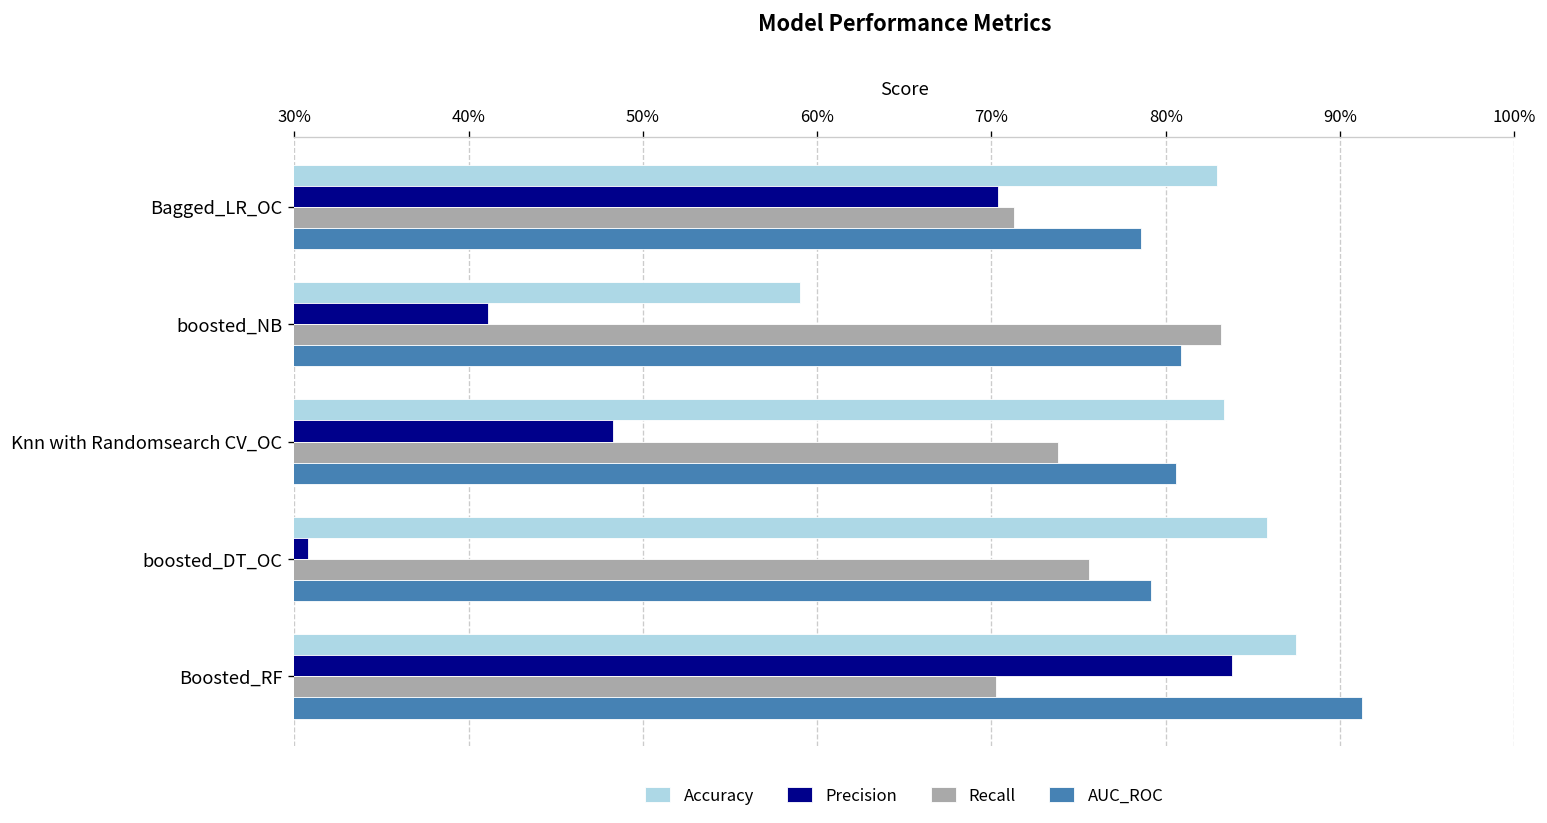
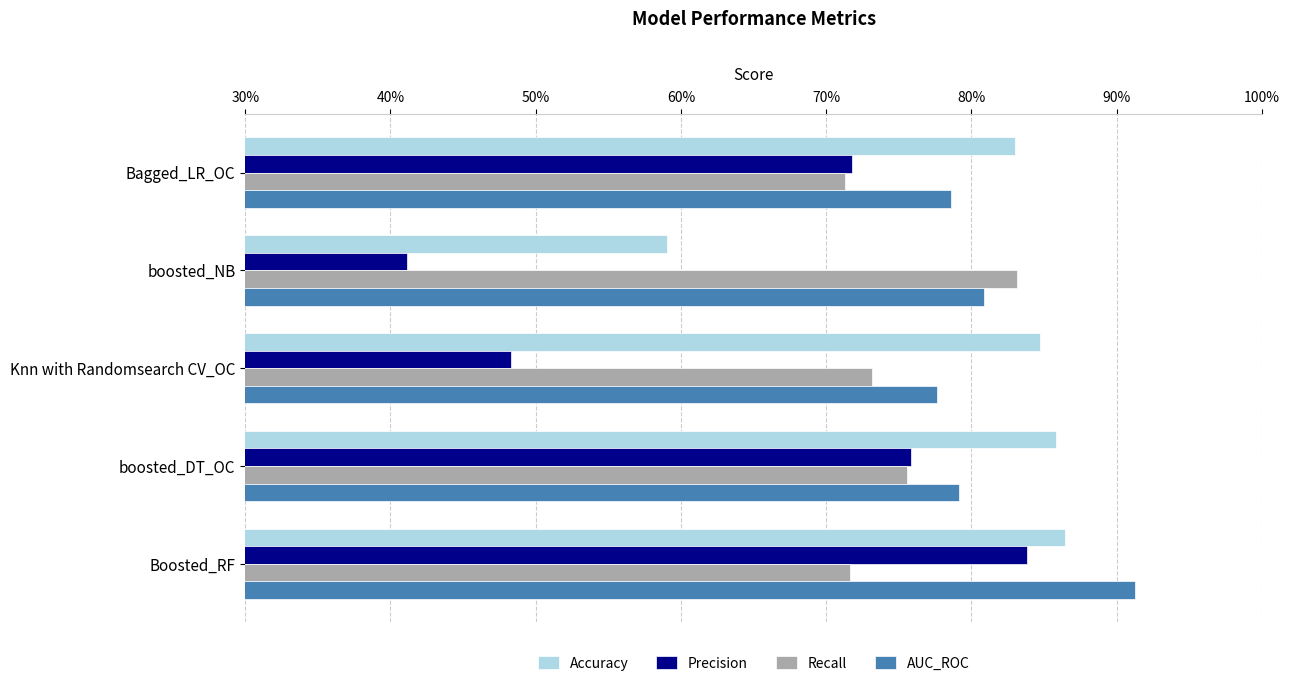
Precision, Bagged_LR_OC: 70.4% -> 71.7%
Accuracy, Knn with Randomsearch CV_OC: 83.3% -> 84.7%
Recall, Knn with Randomsearch CV_OC: 73.8% -> 73.1%
AUC_ROC, Knn with Randomsearch CV_OC: 80.6% -> 77.6%
Precision, boosted_DT_OC: 30.8% -> 75.8%
Accuracy, Boosted_RF: 87.4% -> 86.4%
Recall, Boosted_RF: 70.2% -> 71.7%
